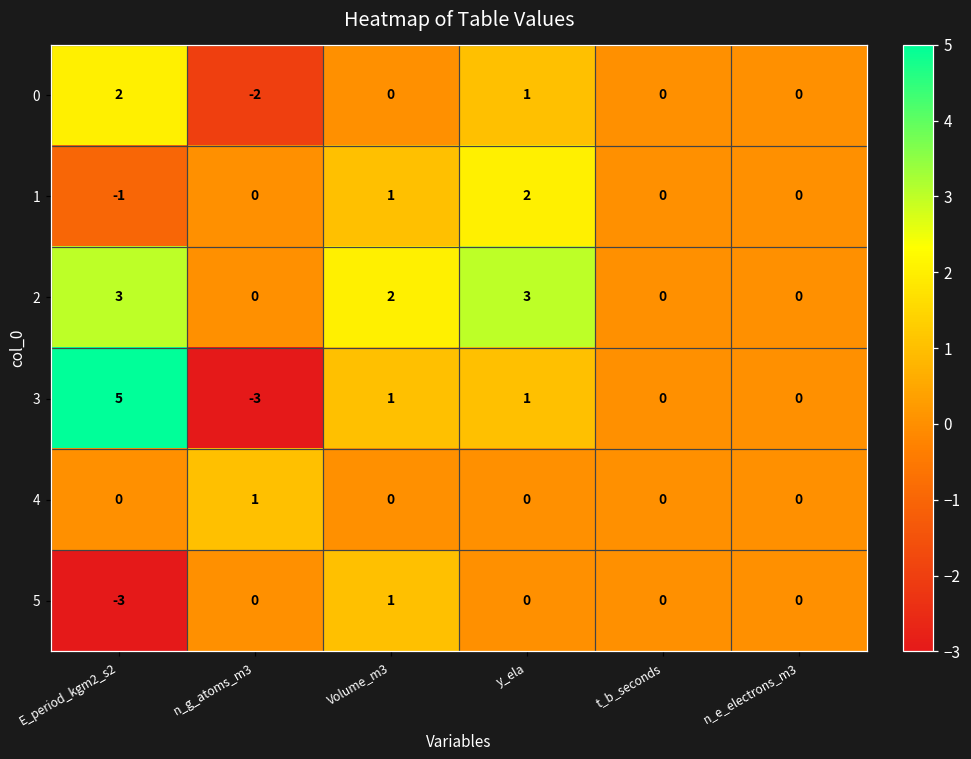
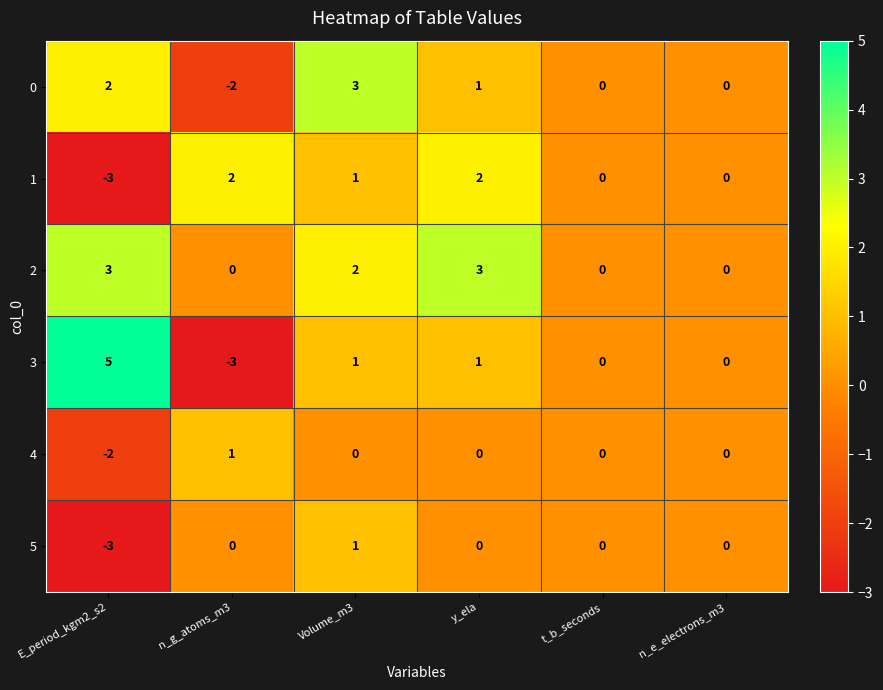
0, Volume_m3: 0 -> 3
1, E_period_kgm2_s2: -1 -> -3
1, n_g_atoms_m3: 0 -> 2
4, E_period_kgm2_s2: 0 -> -2
